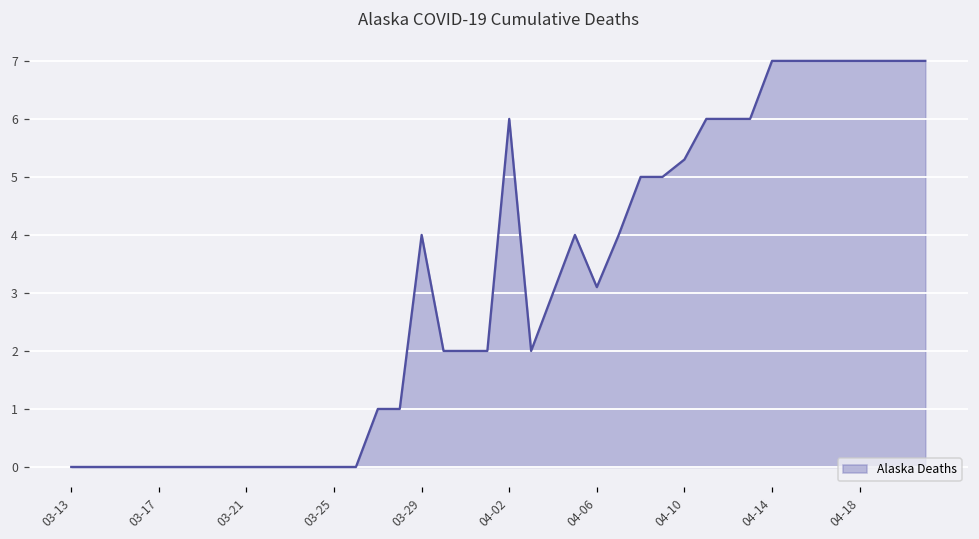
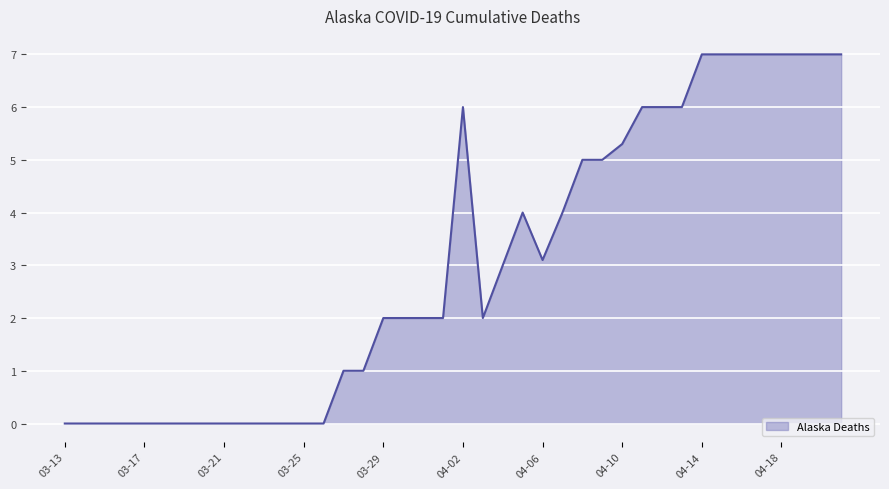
03-29: 4 -> 2
